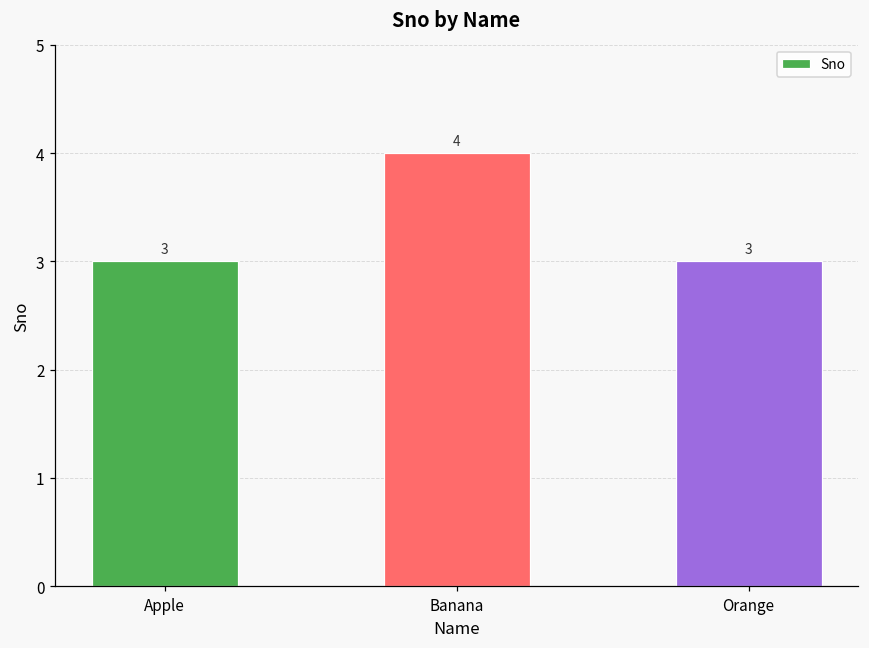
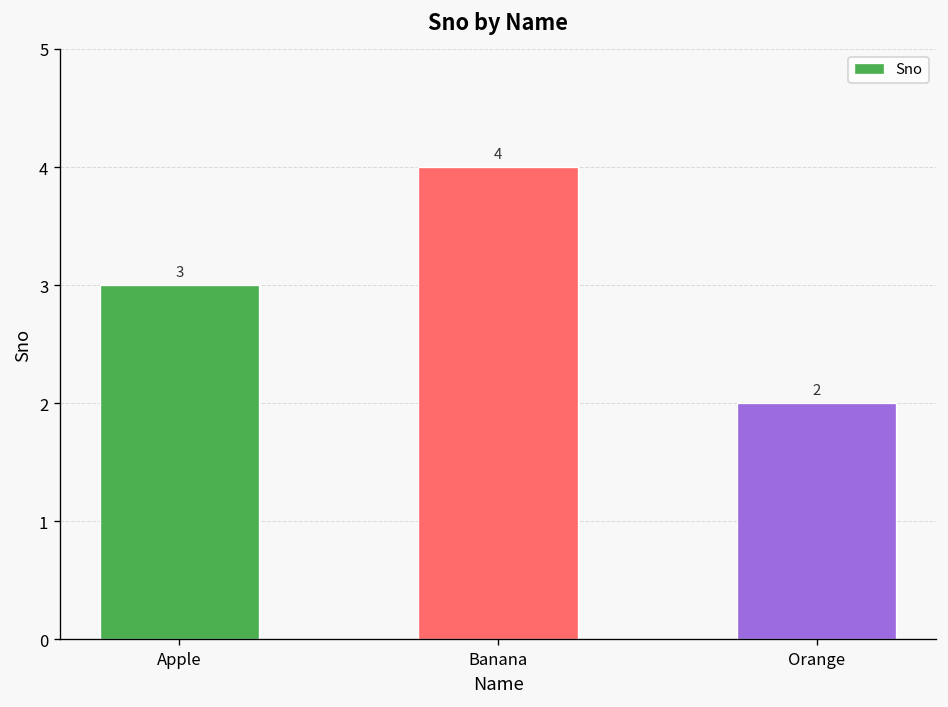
Orange: 3 -> 2
